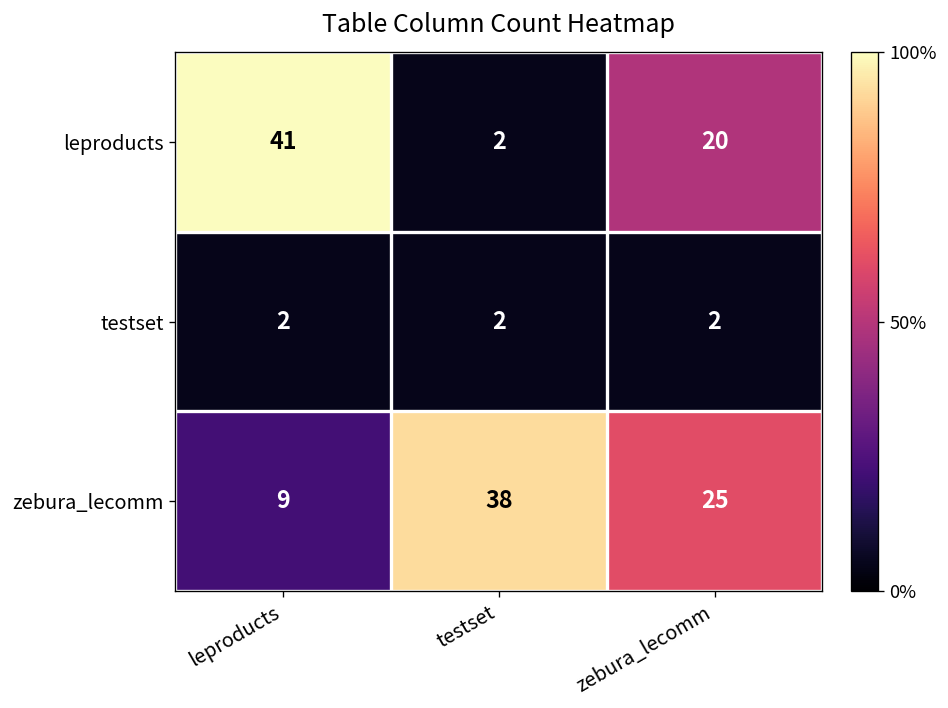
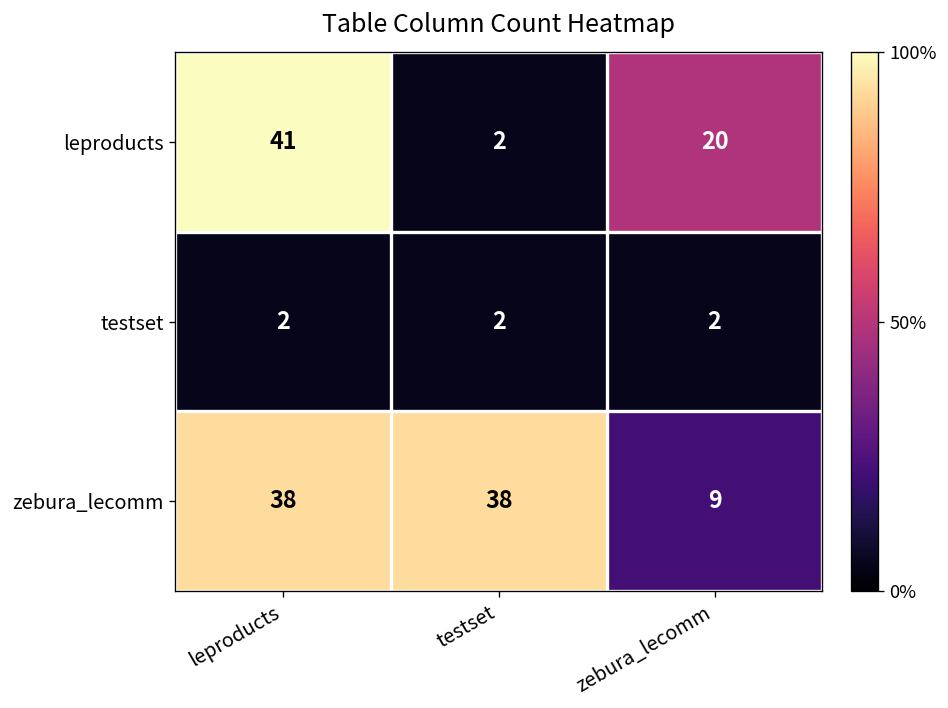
zebura_lecomm, leproducts: 9 -> 38
zebura_lecomm, zebura_lecomm: 25 -> 9
